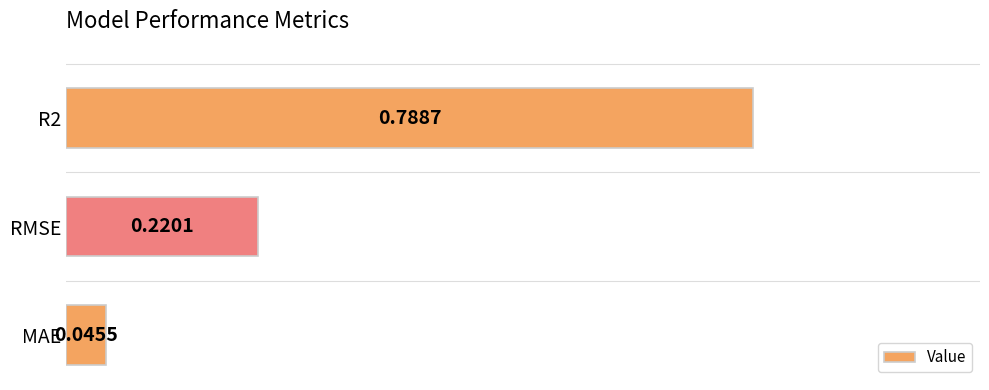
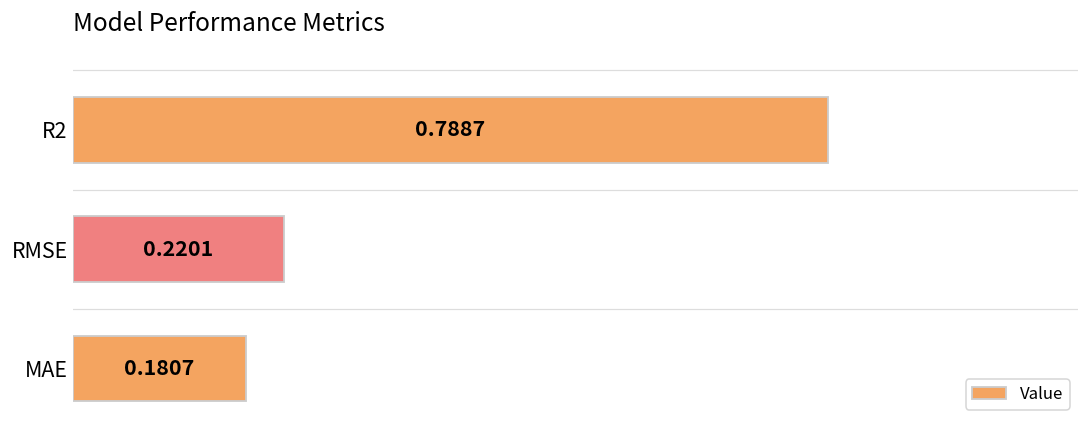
MAE: 0.0455 -> 0.1807
